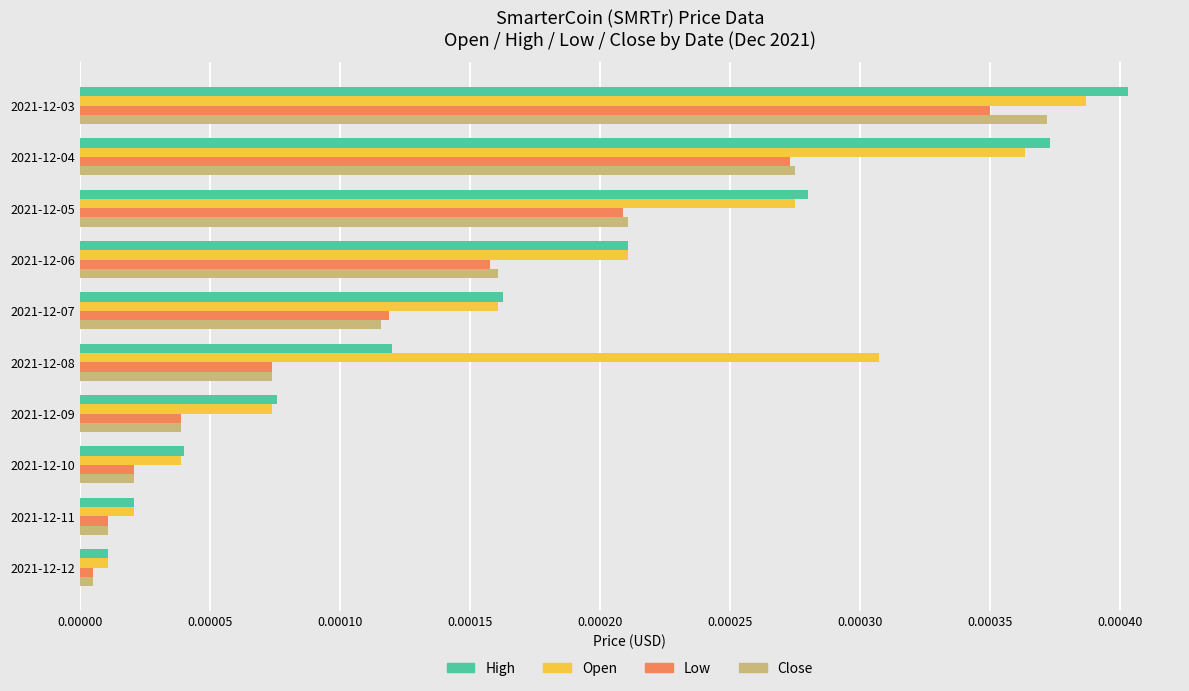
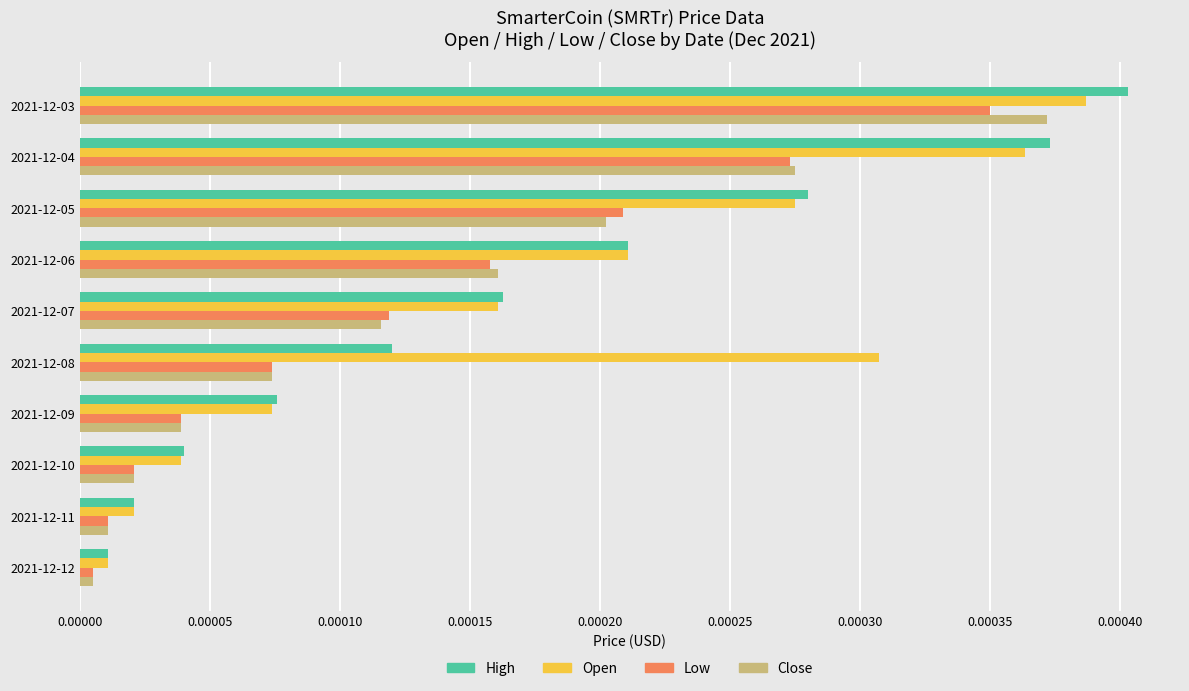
Close, 2021-12-05: 0.000211 -> 0.000202
